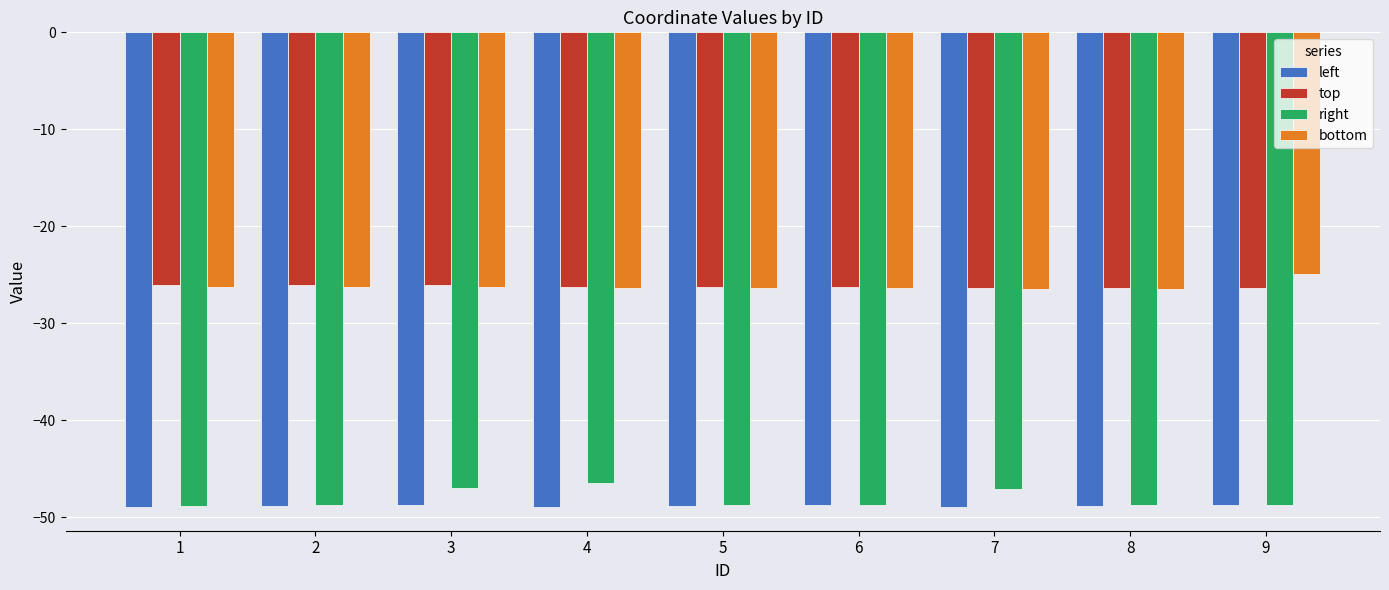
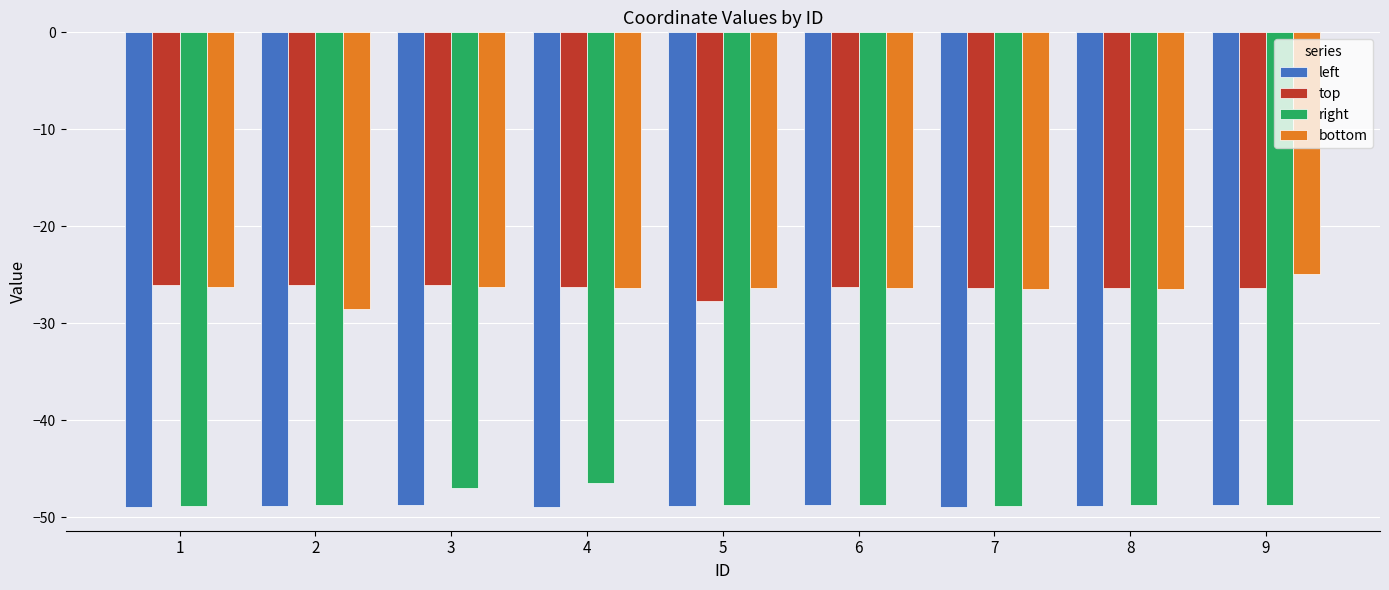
bottom, 2: -26 -> -29
top, 5: -26 -> -28
right, 7: -47 -> -49
